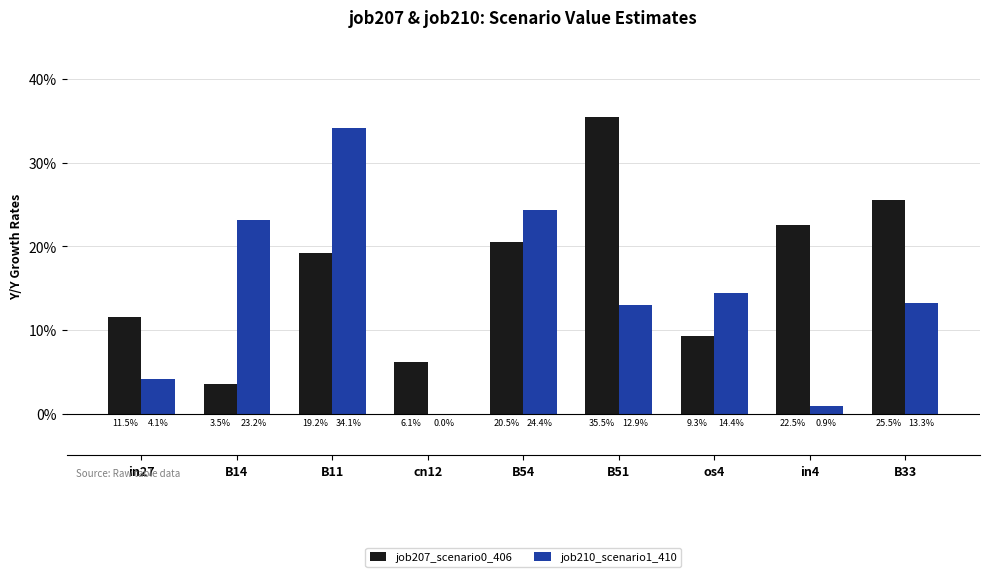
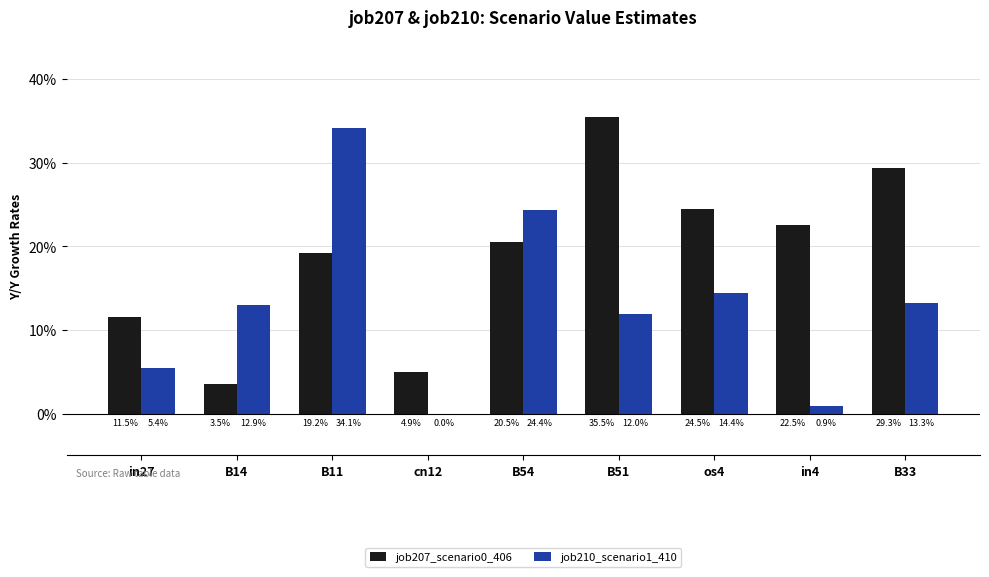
job210_scenario1_410, in27: 4.1% -> 5.4%
job210_scenario1_410, B14: 23.2% -> 12.9%
job207_scenario0_406, cn12: 6.1% -> 4.9%
job210_scenario1_410, B51: 12.9% -> 12.0%
job207_scenario0_406, os4: 9.3% -> 24.5%
job207_scenario0_406, B33: 25.5% -> 29.3%
